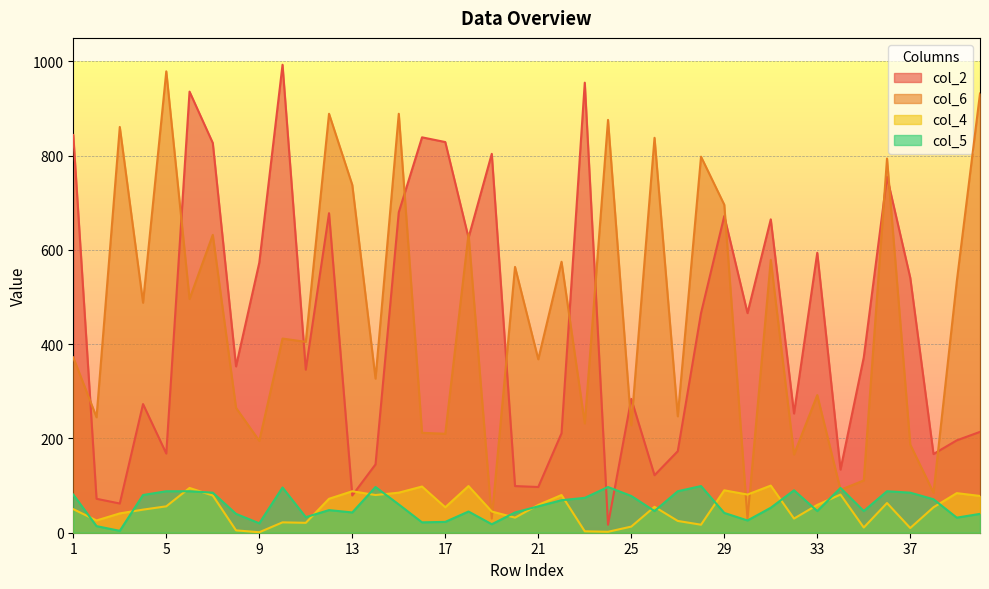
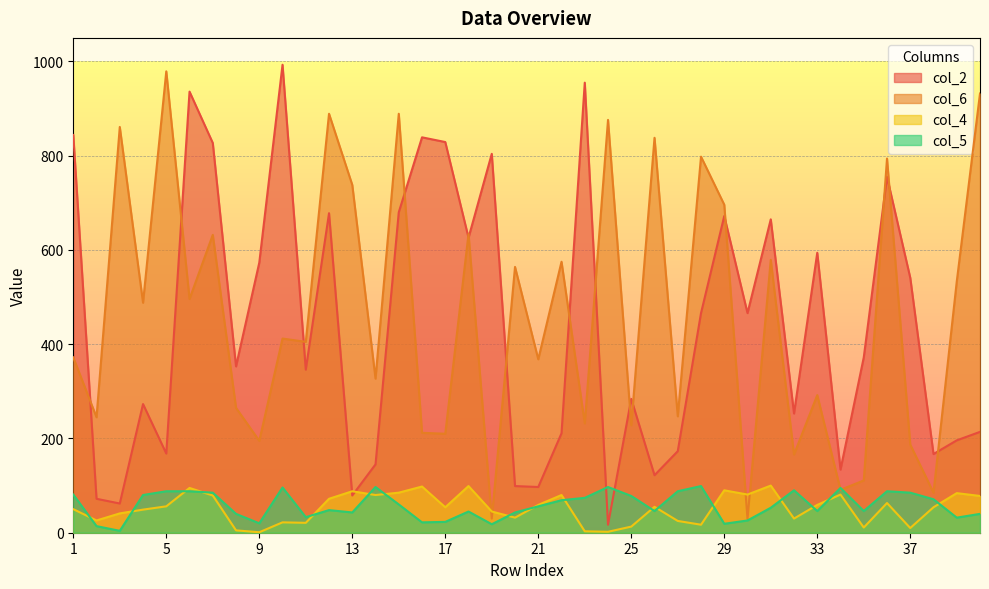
col_5, 29: 40 -> 20
